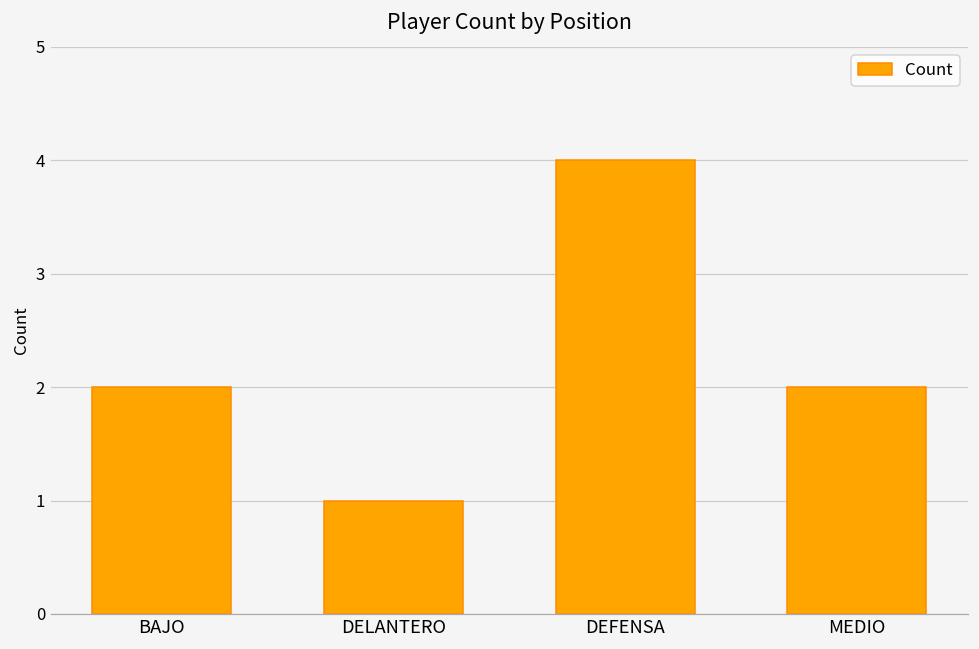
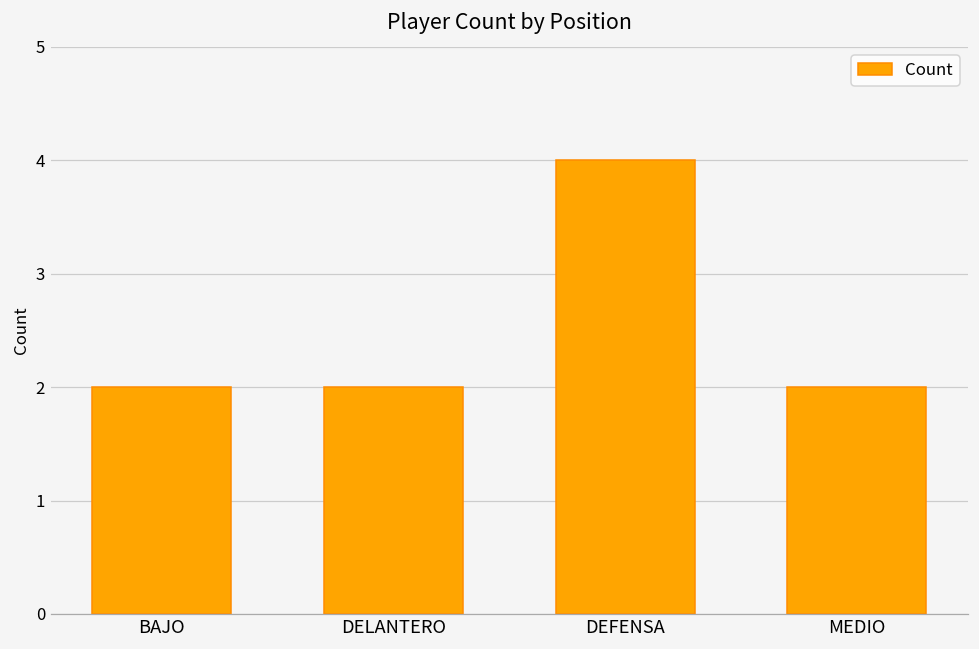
DELANTERO: 1 -> 2
